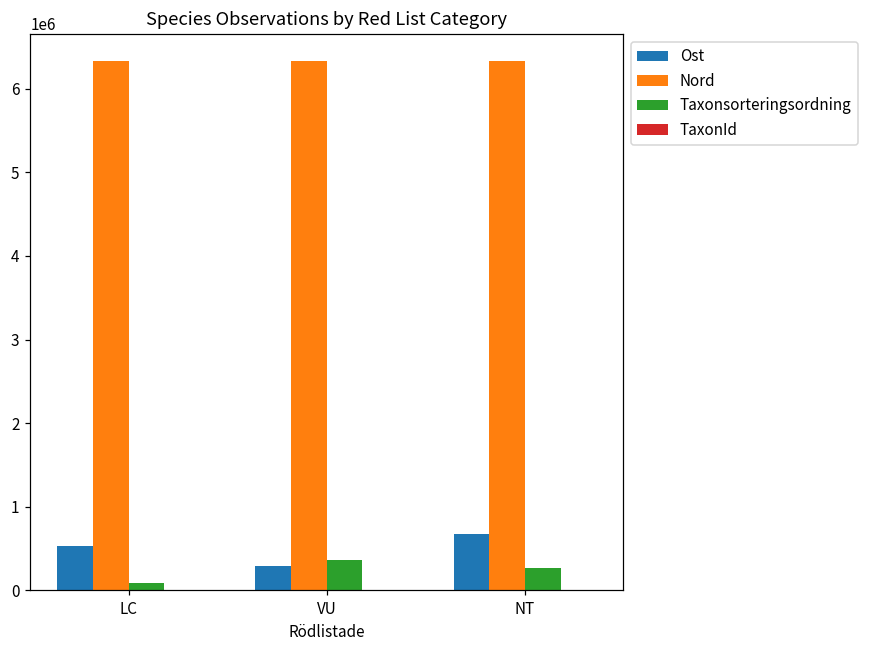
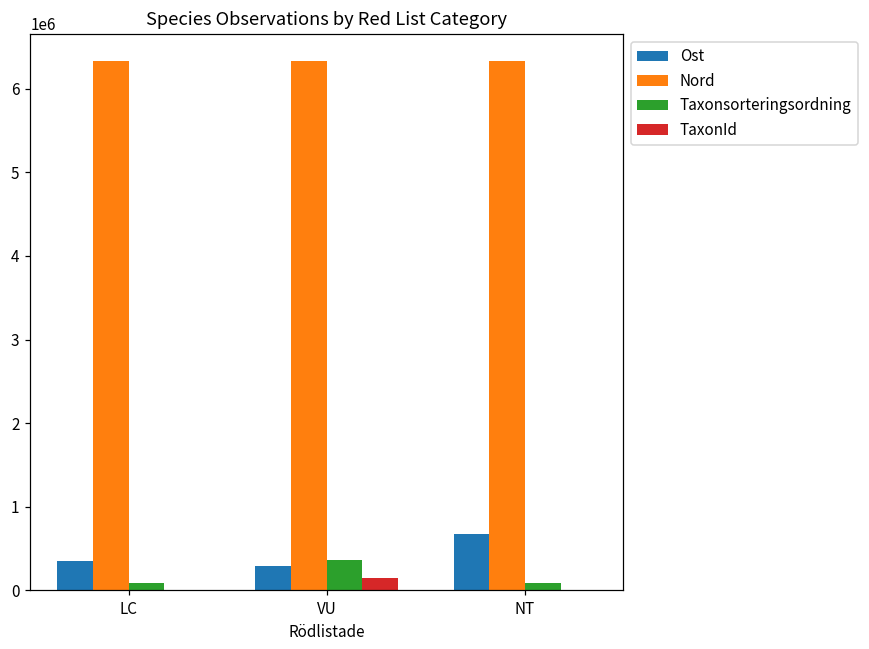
Ost, LC: 500000 -> 400000
TaxonId, VU: 0 -> 200000
Taxonsorteringsordning, NT: 300000 -> 100000
